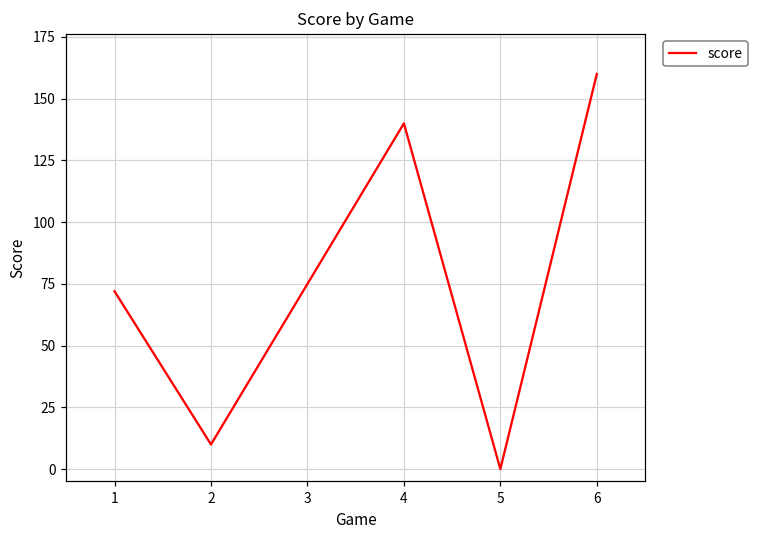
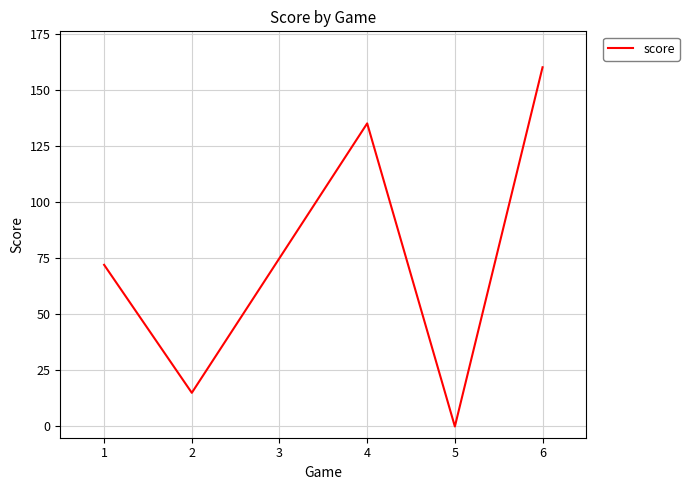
2: 10 -> 15
4: 140 -> 135
